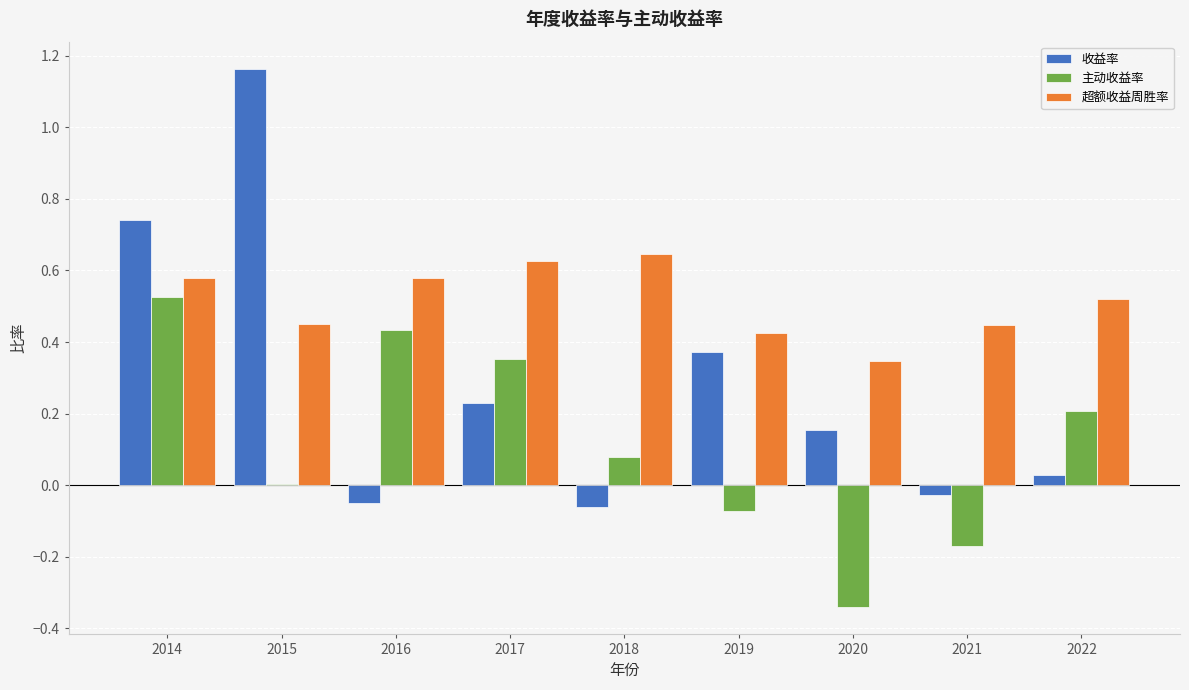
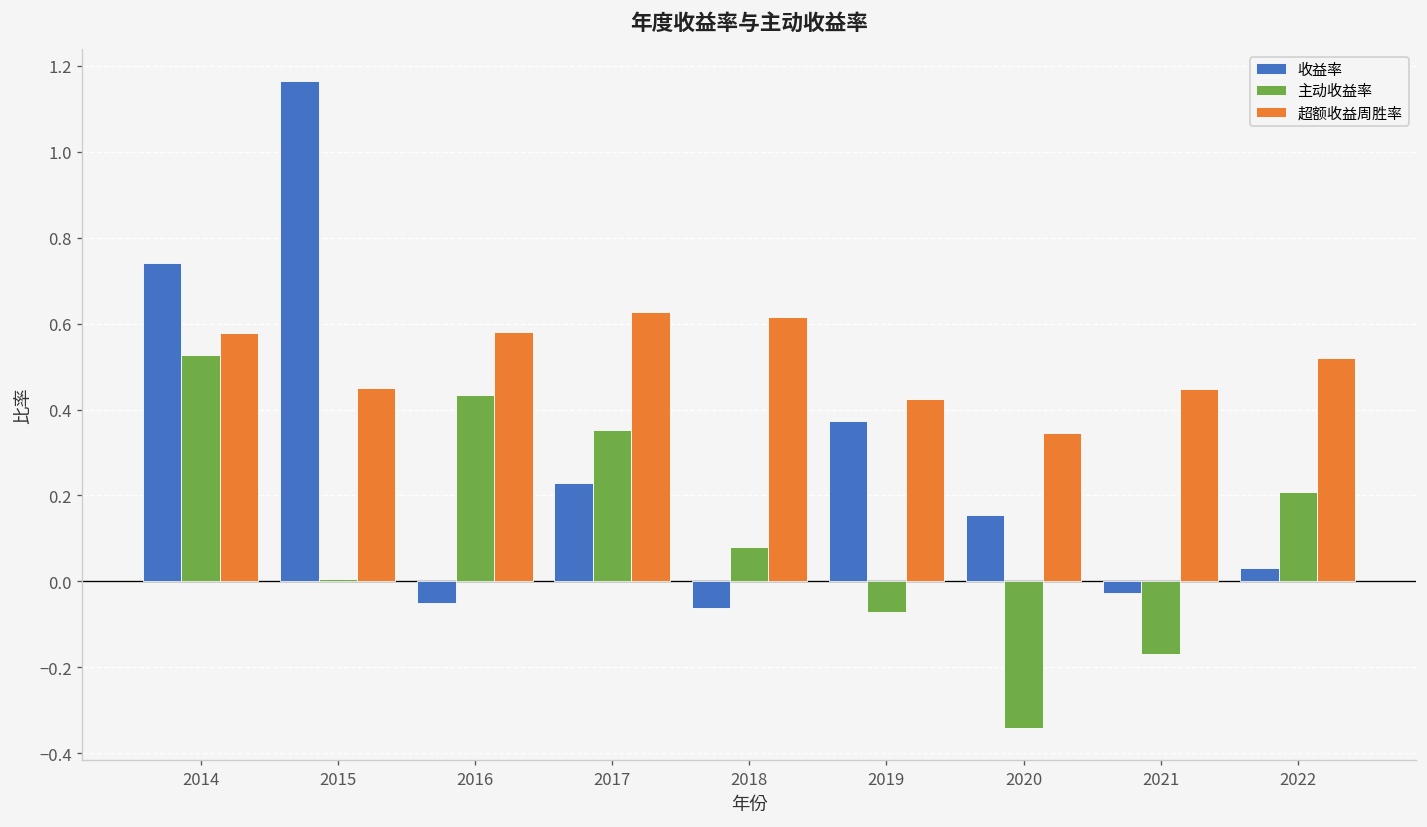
超额收益周胜率, 2018: 0.65 -> 0.62
